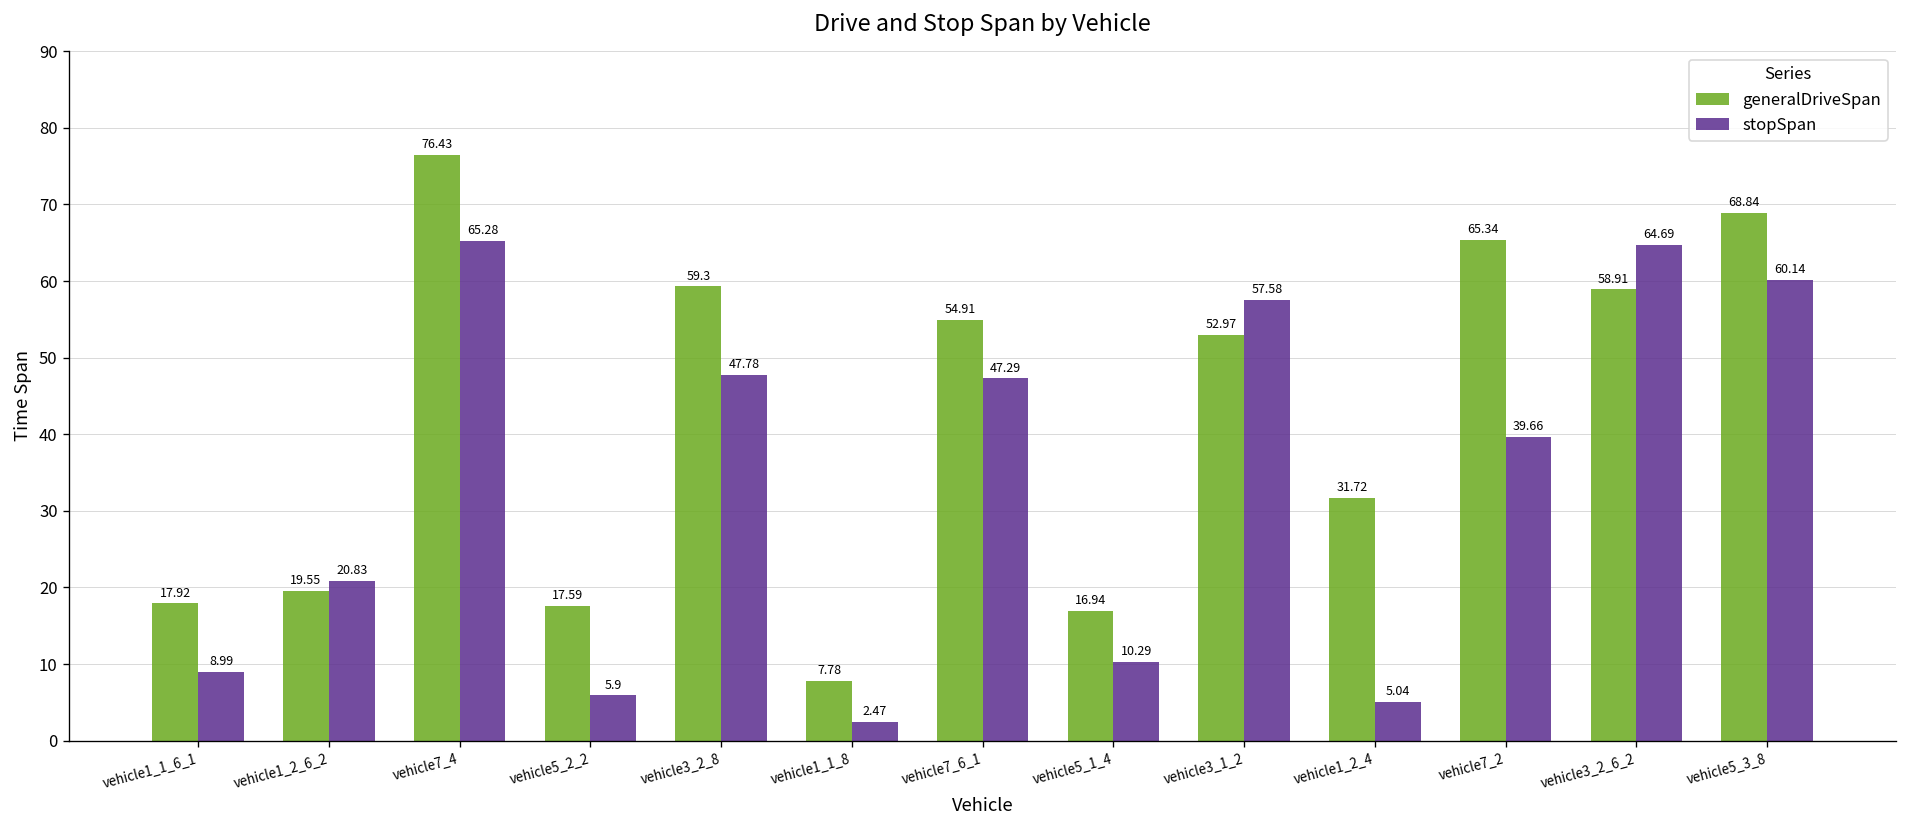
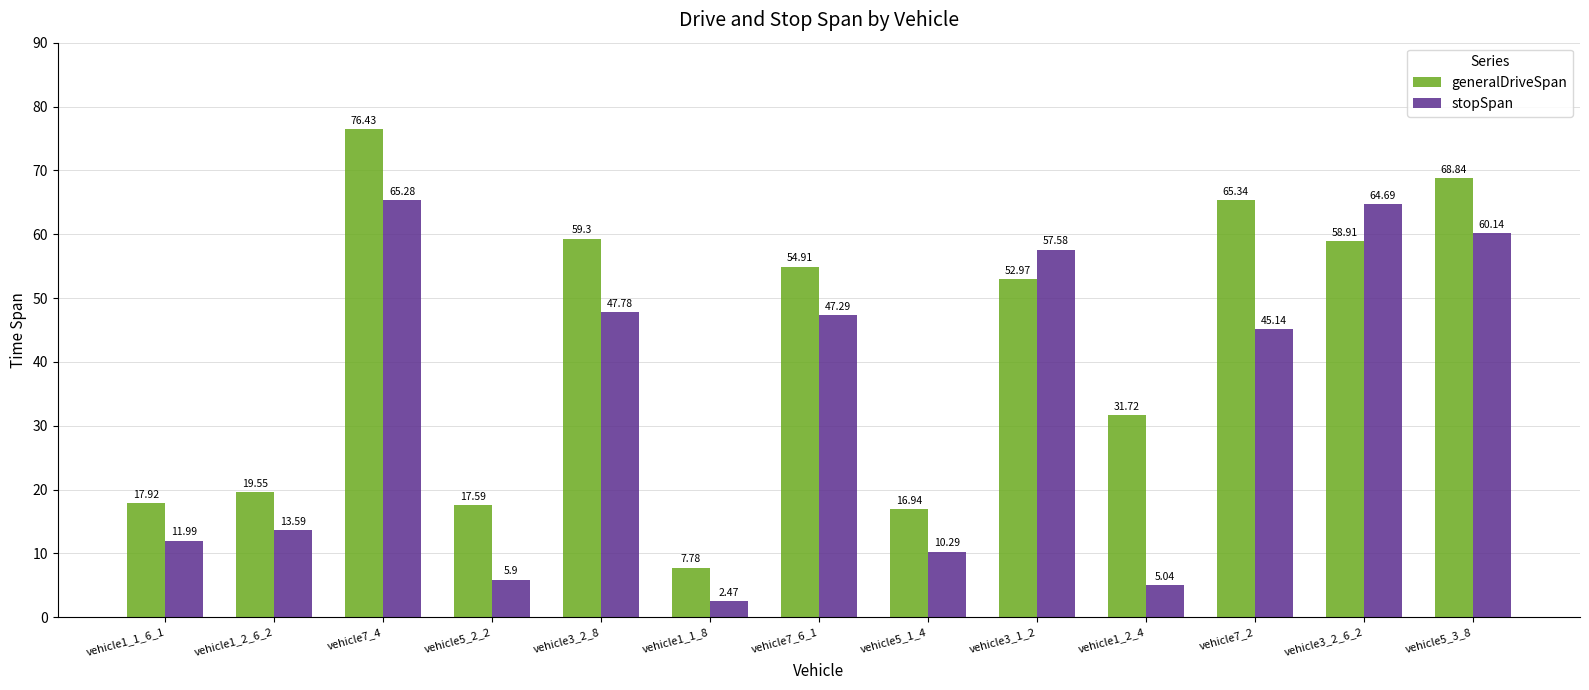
stopSpan, vehicle1_1_6_1: 8.99 -> 11.99
stopSpan, vehicle1_2_6_2: 20.83 -> 13.59
stopSpan, vehicle7_2: 39.66 -> 45.14
